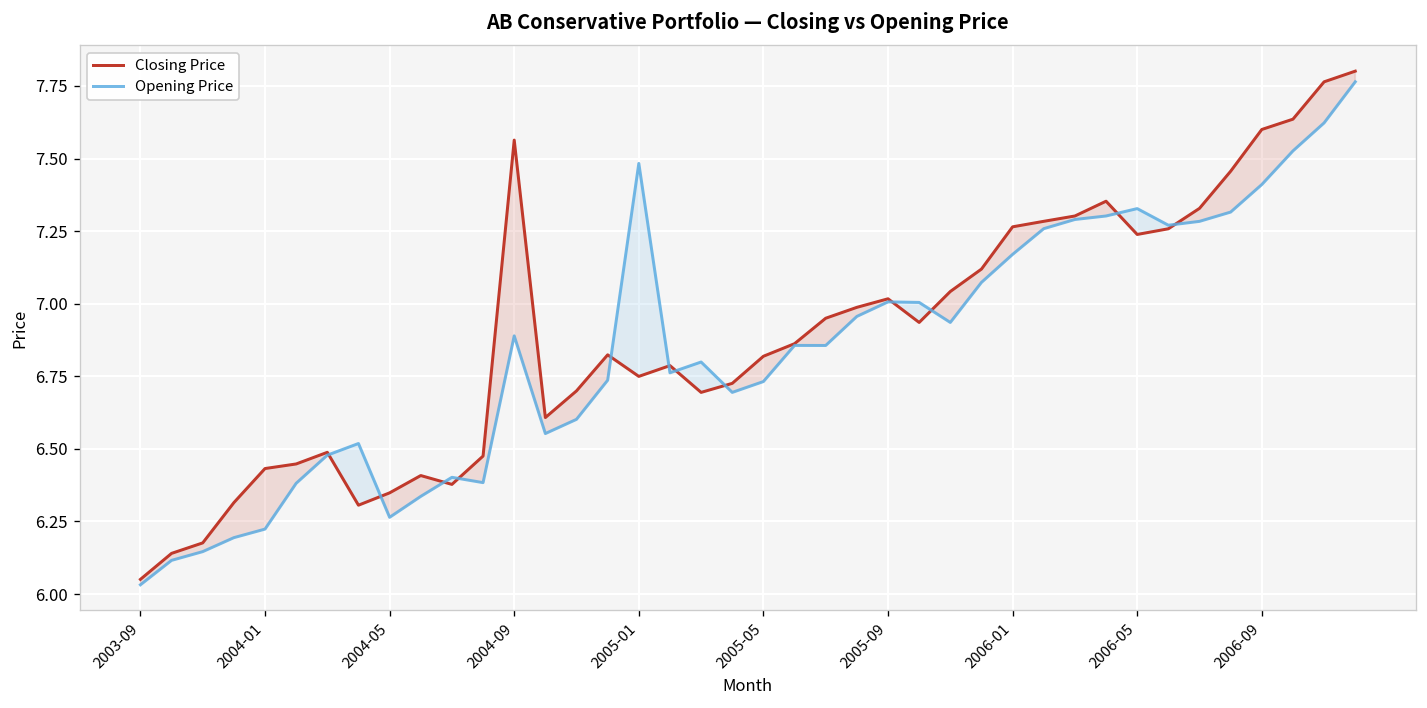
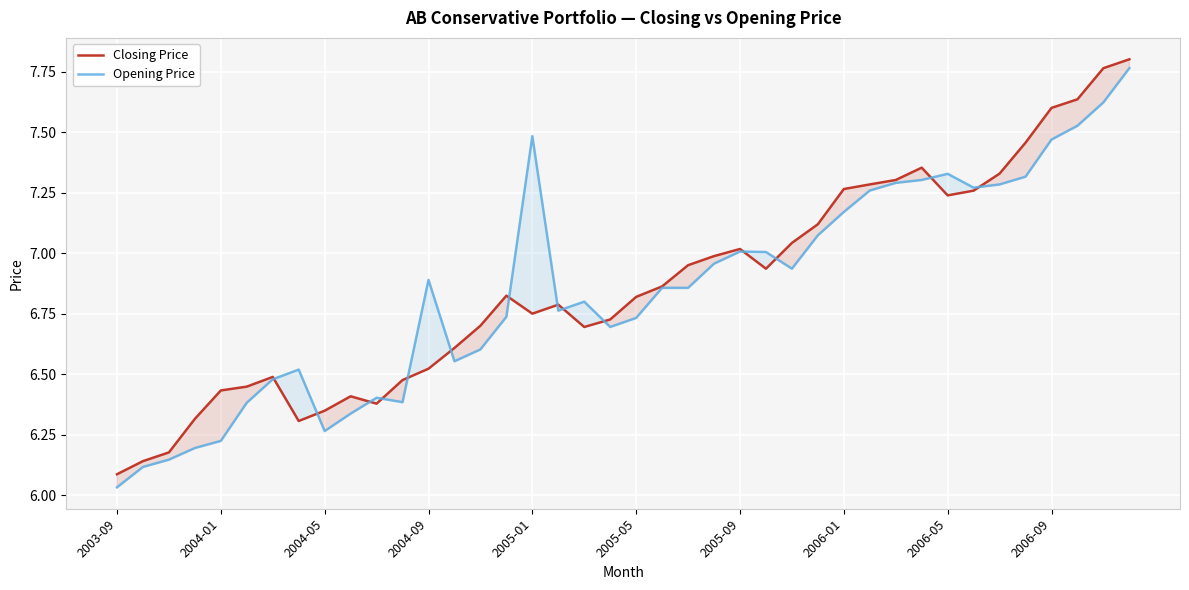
Closing Price, 2003-09: 6.05 -> 6.09
Closing Price, 2004-09: 7.56 -> 6.52
Opening Price, 2006-09: 7.41 -> 7.47
